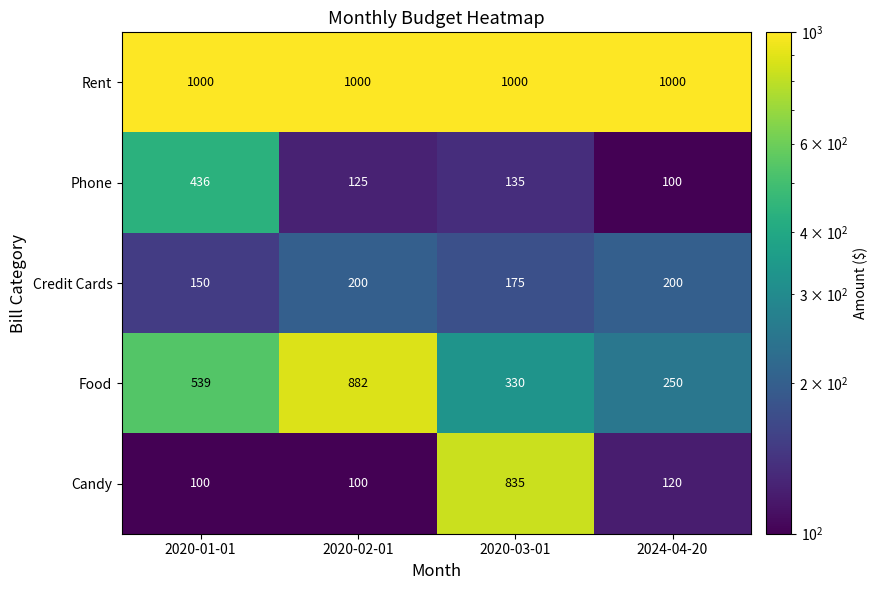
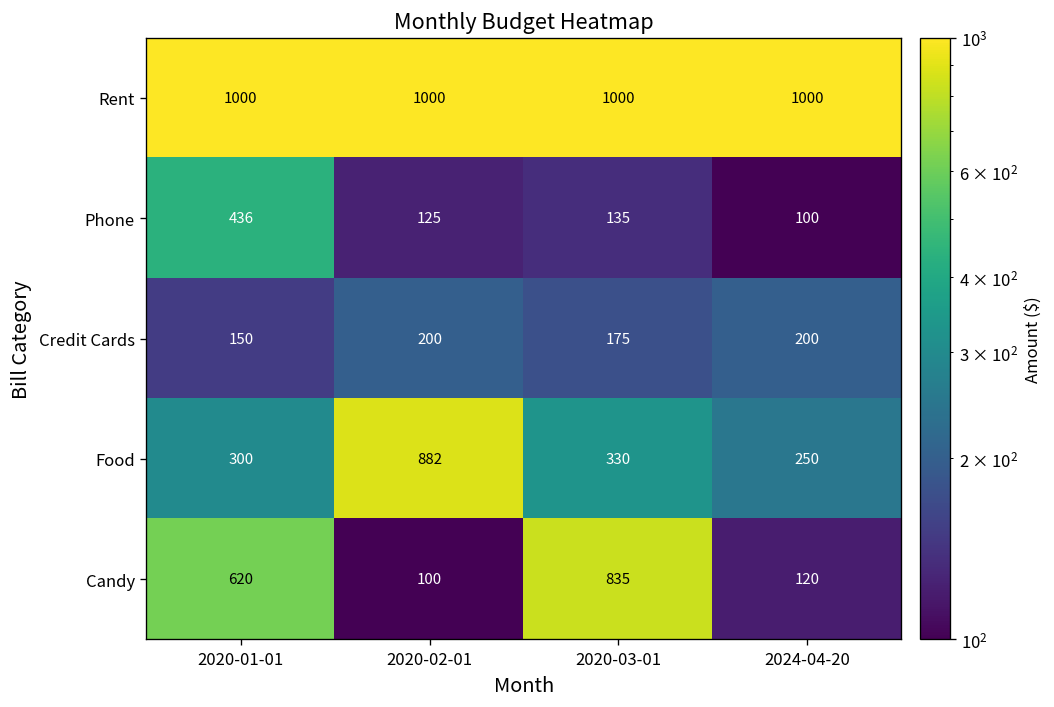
Food, 2020-01-01: 539 -> 300
Candy, 2020-01-01: 100 -> 620
